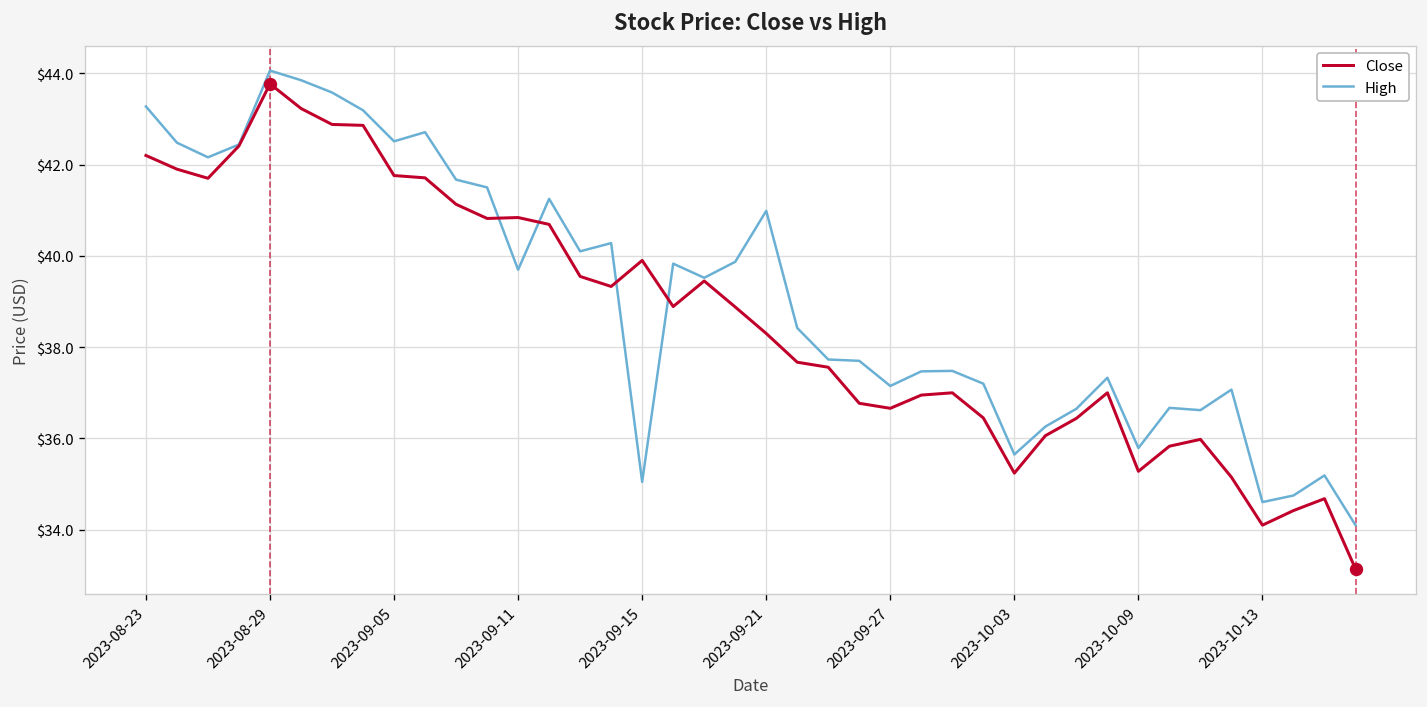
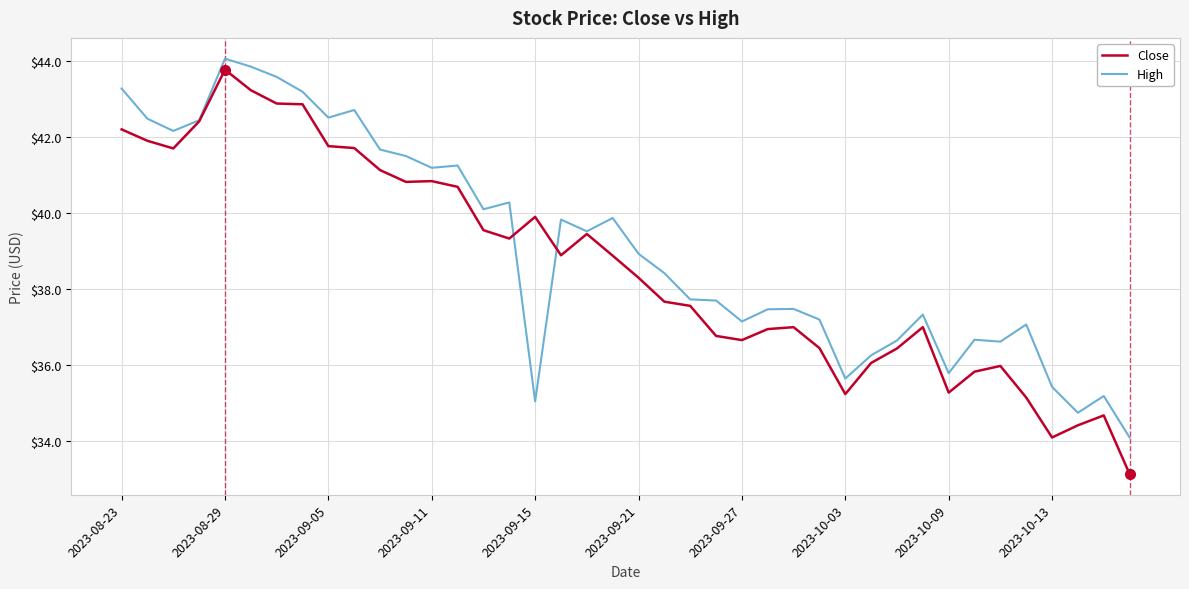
High, 2023-09-11: $39.7 -> $41.2
High, 2023-09-21: $41.0 -> $38.9
High, 2023-10-13: $34.6 -> $35.4
